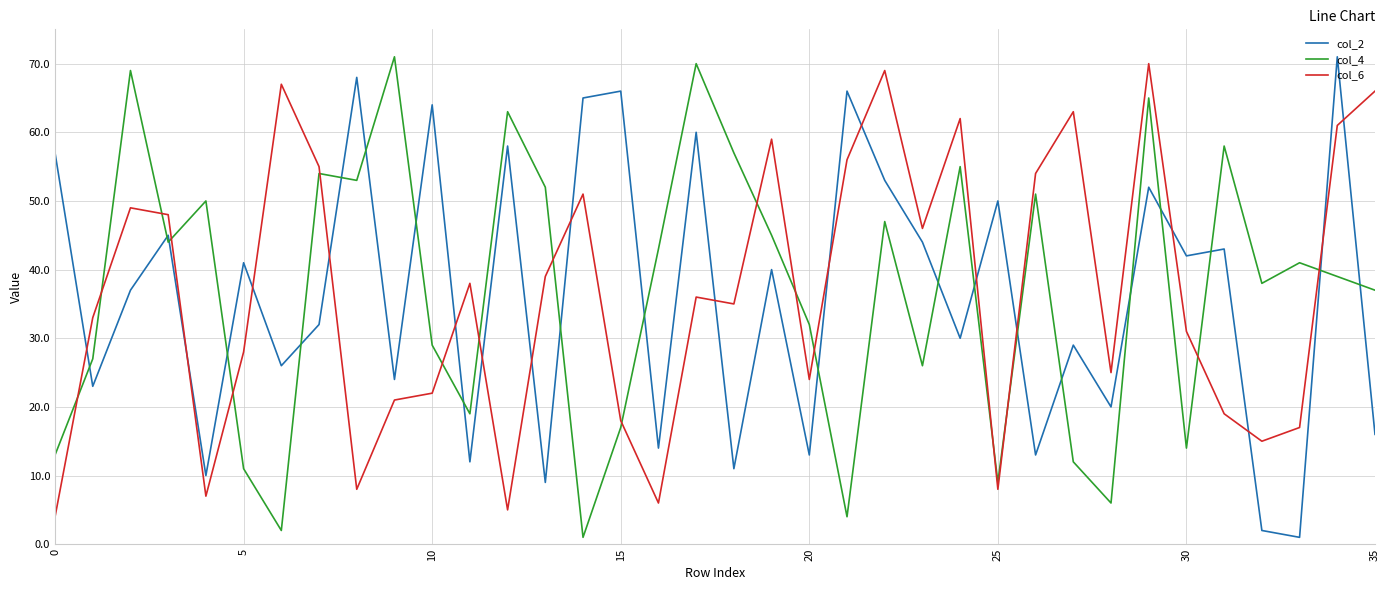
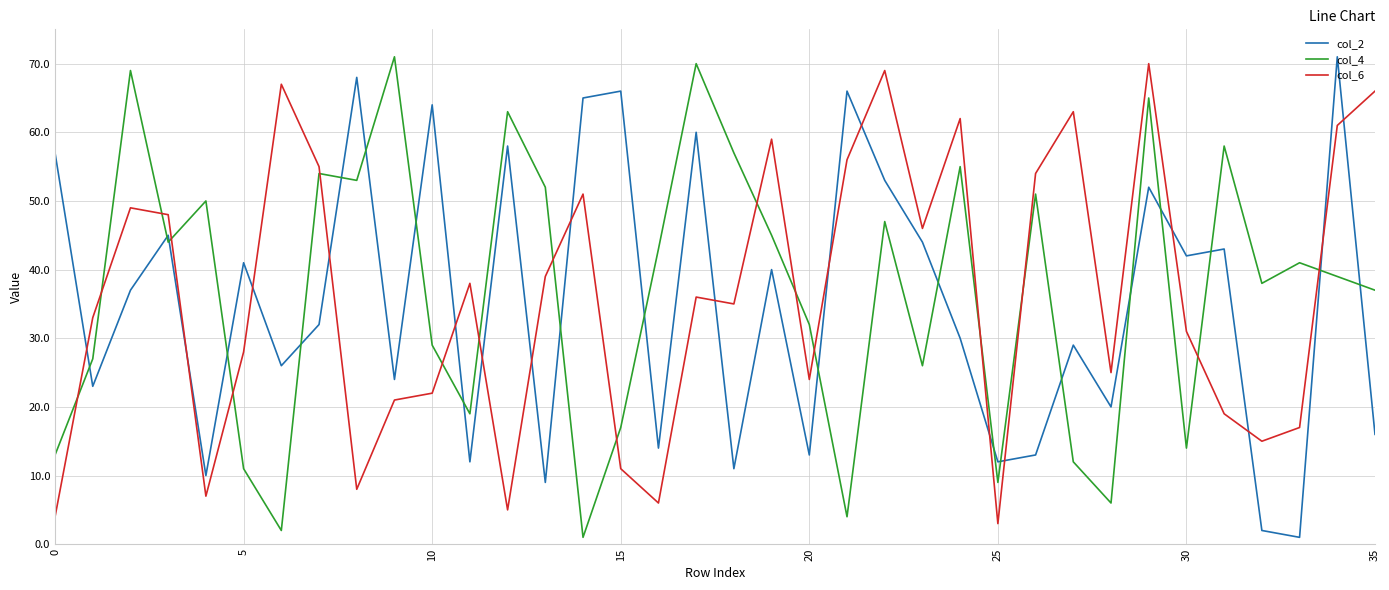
col_6, 15: 18 -> 11
col_2, 25: 50 -> 12
col_6, 25: 8 -> 3
